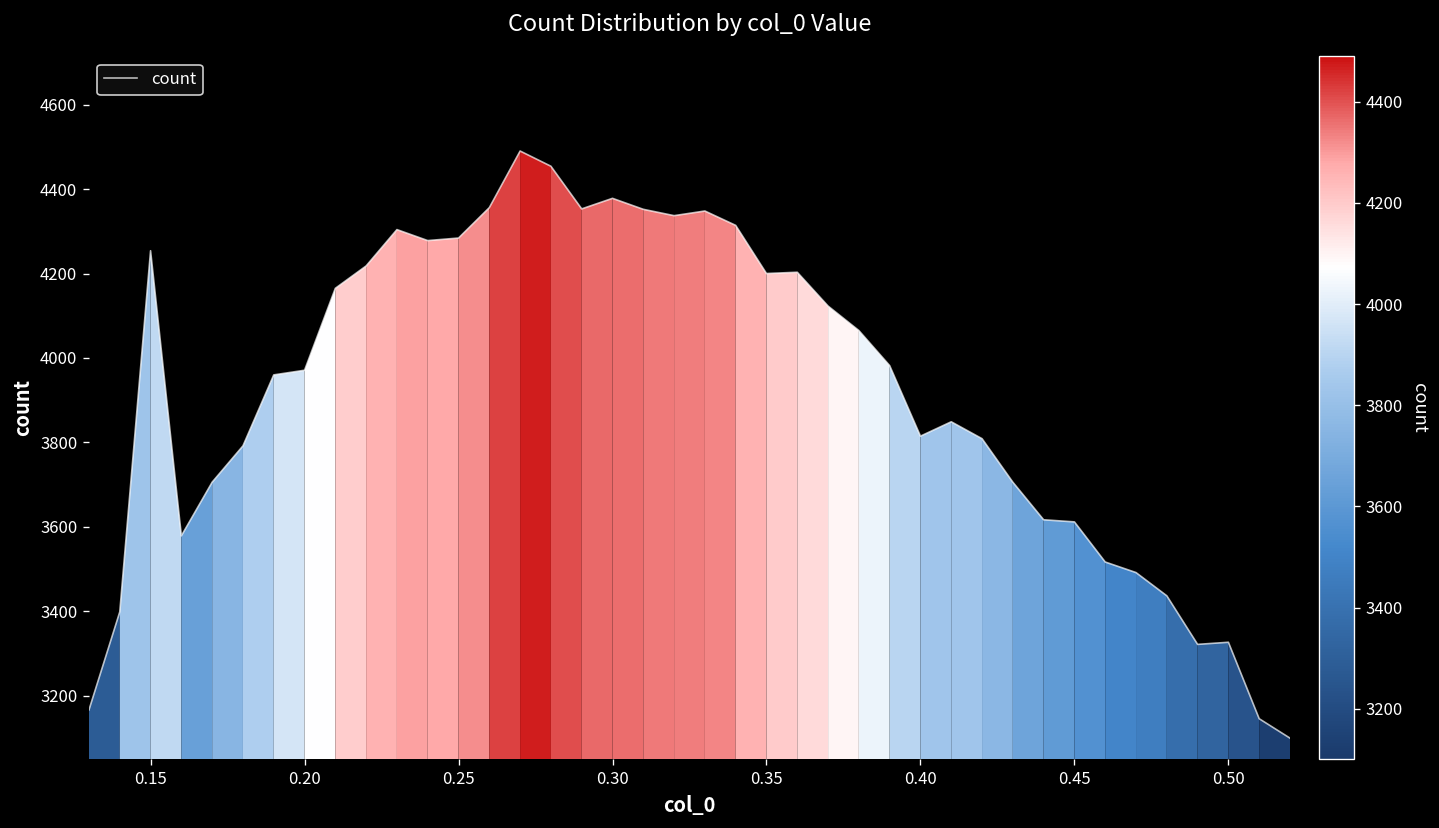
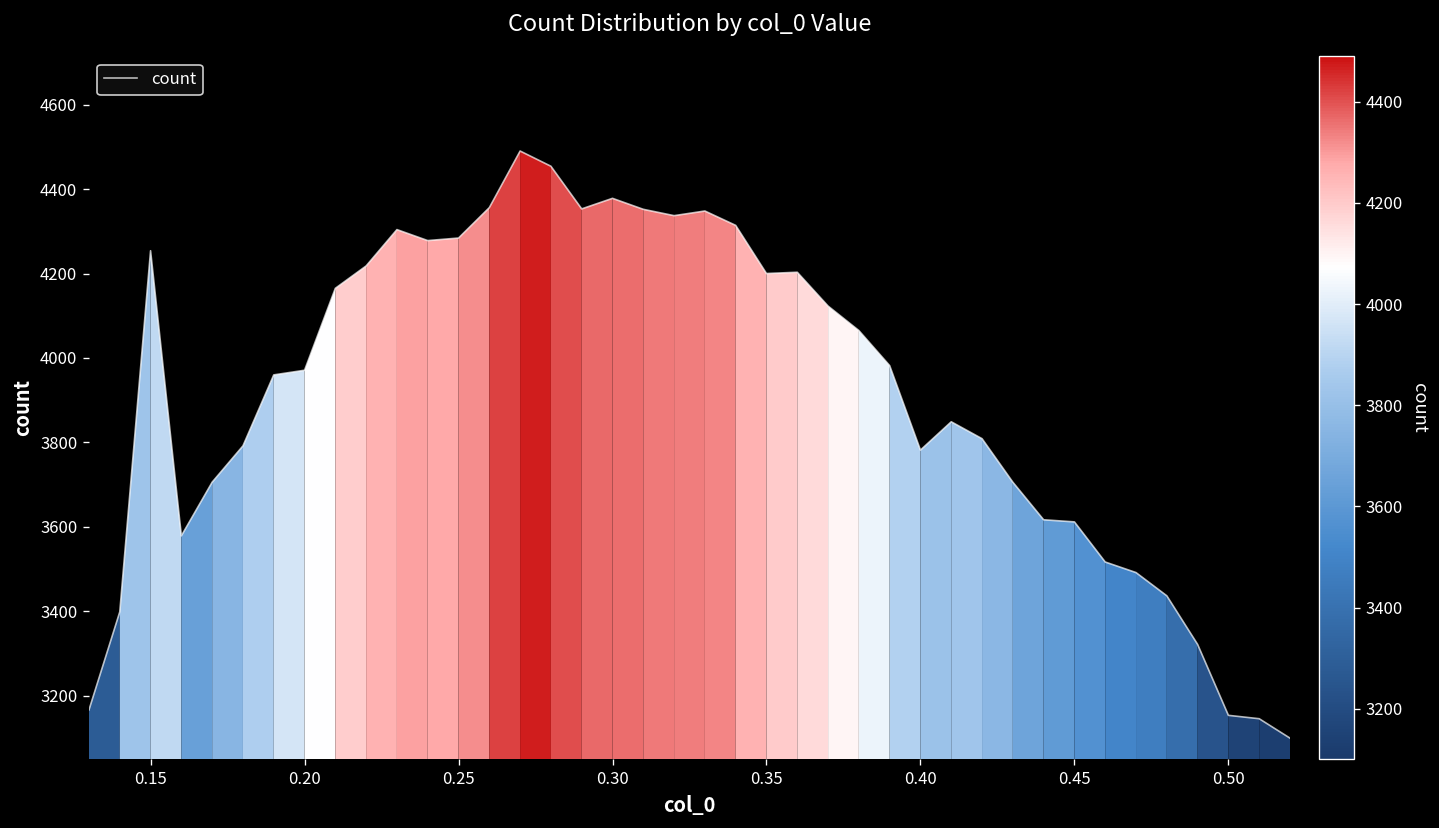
0.40: 3820 -> 3780
0.50: 3330 -> 3150
